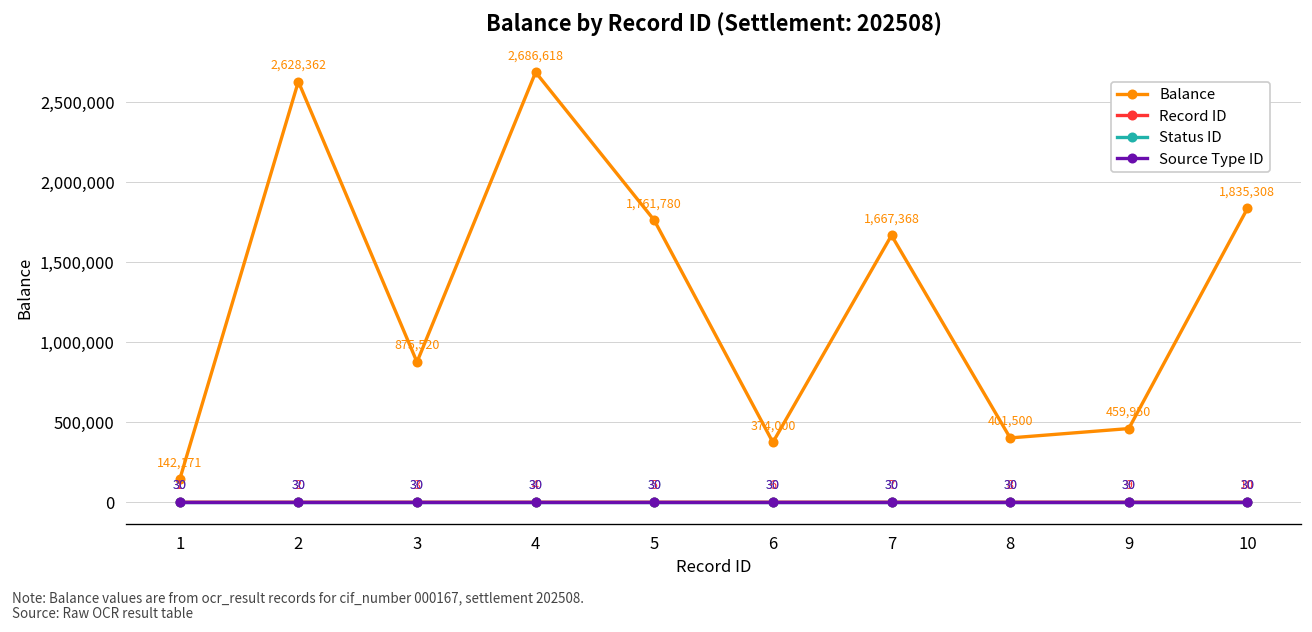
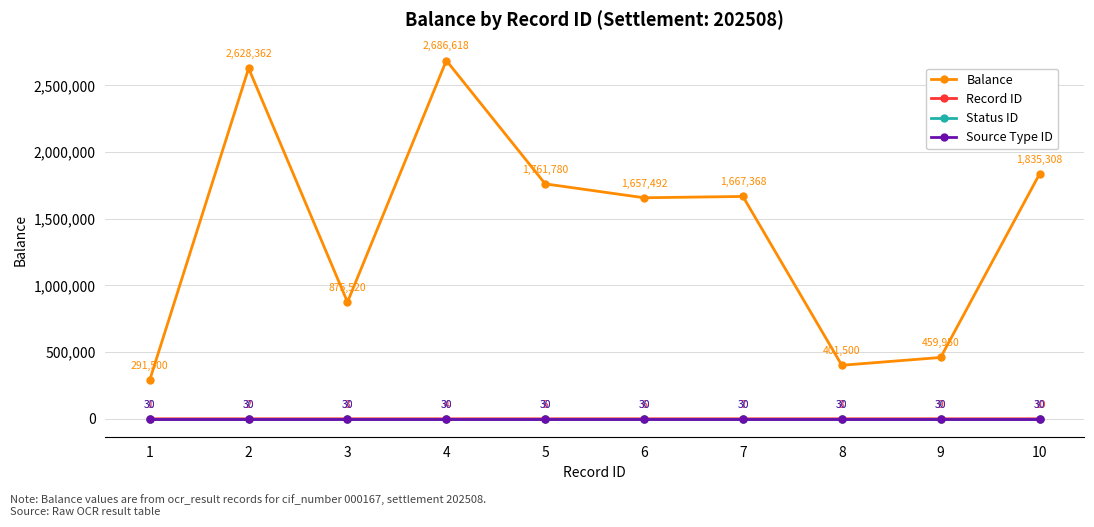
Balance, 1: 142,171 -> 291,500
Balance, 6: 374,000 -> 1,657,492
